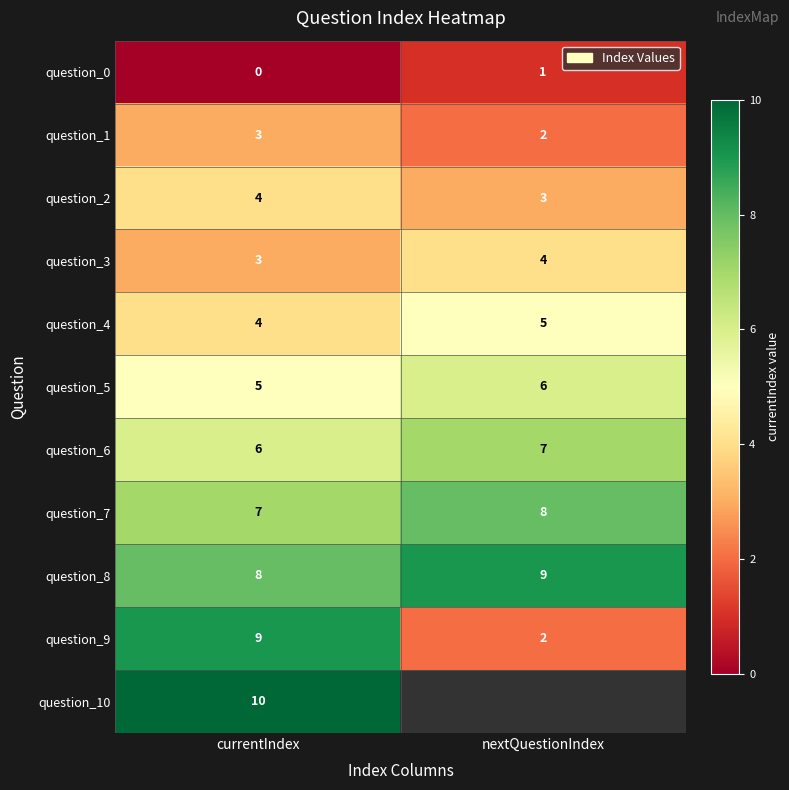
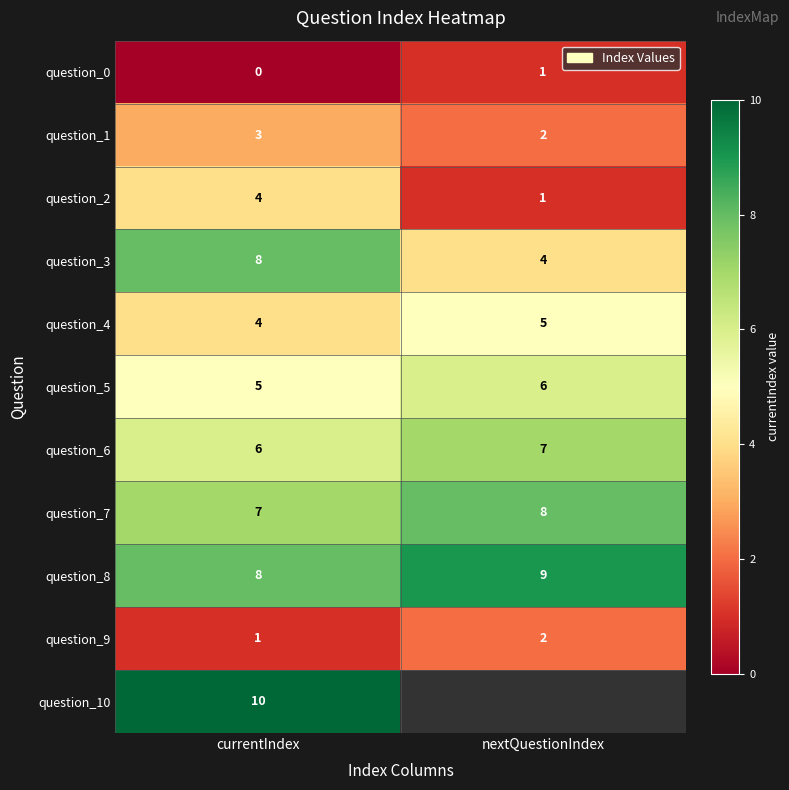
question_2, nextQuestionIndex: 3 -> 1
question_3, currentIndex: 3 -> 8
question_9, currentIndex: 9 -> 1
